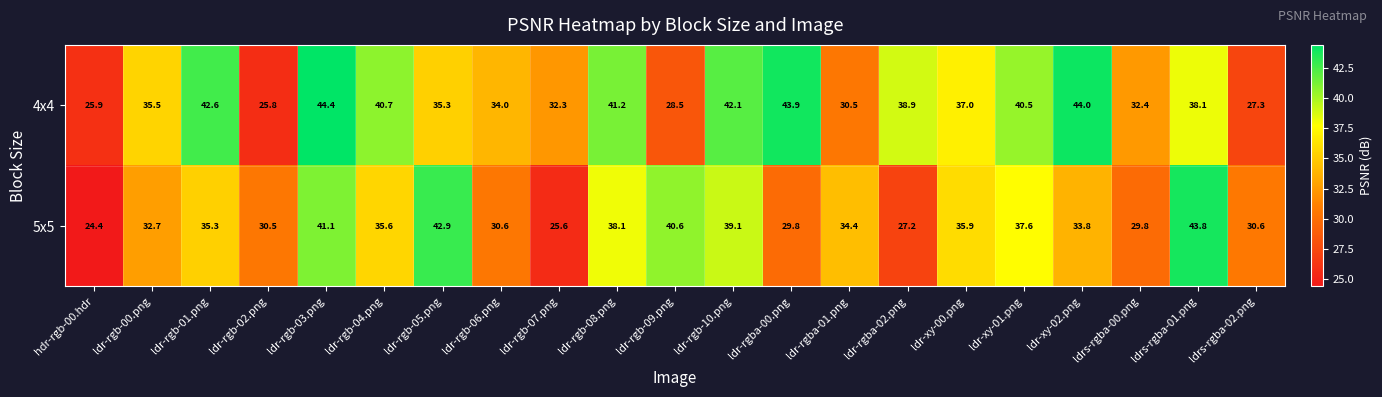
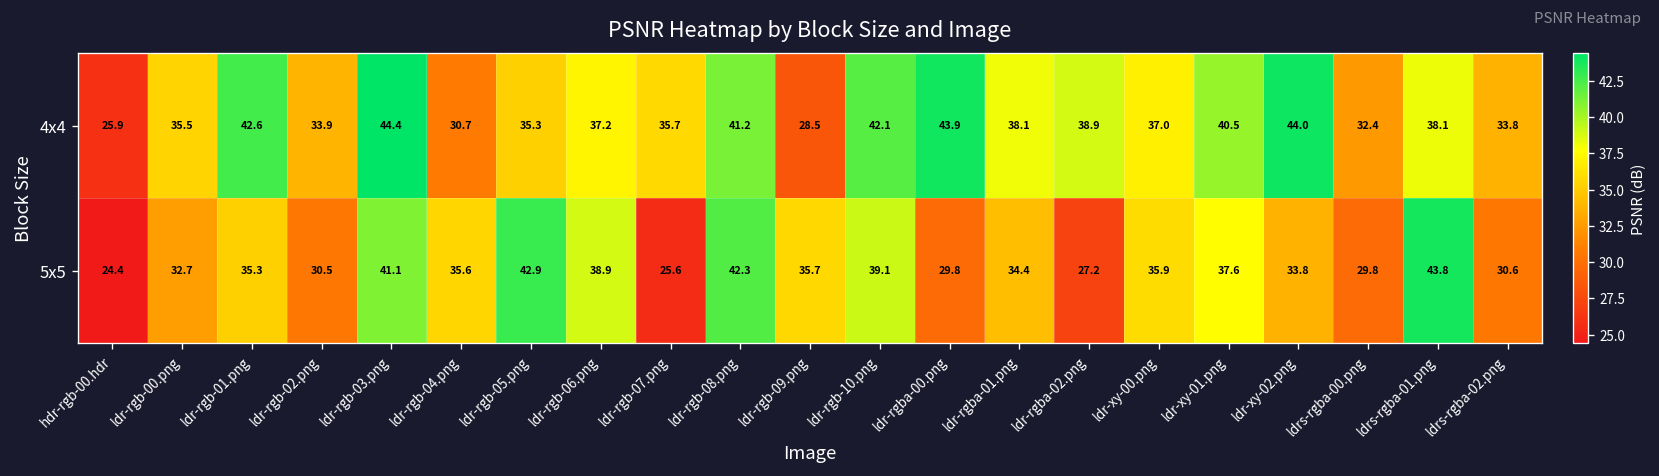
4x4, ldr-rgb-02.png: 25.8 -> 33.9
4x4, ldr-rgb-04.png: 40.7 -> 30.7
4x4, ldr-rgb-06.png: 34.0 -> 37.2
4x4, ldr-rgb-07.png: 32.3 -> 35.7
4x4, ldr-rgba-01.png: 30.5 -> 38.1
4x4, ldrs-rgba-02.png: 27.3 -> 33.8
5x5, ldr-rgb-06.png: 30.6 -> 38.9
5x5, ldr-rgb-08.png: 38.1 -> 42.3
5x5, ldr-rgb-09.png: 40.6 -> 35.7
